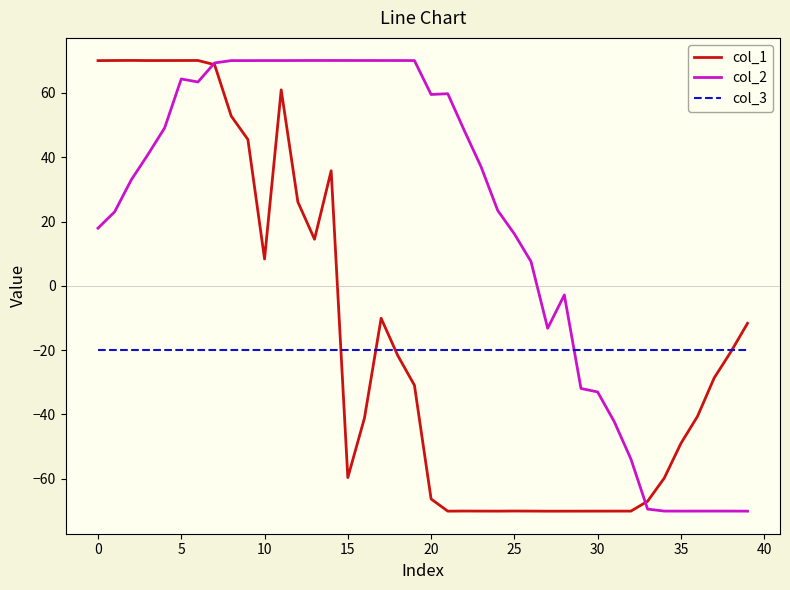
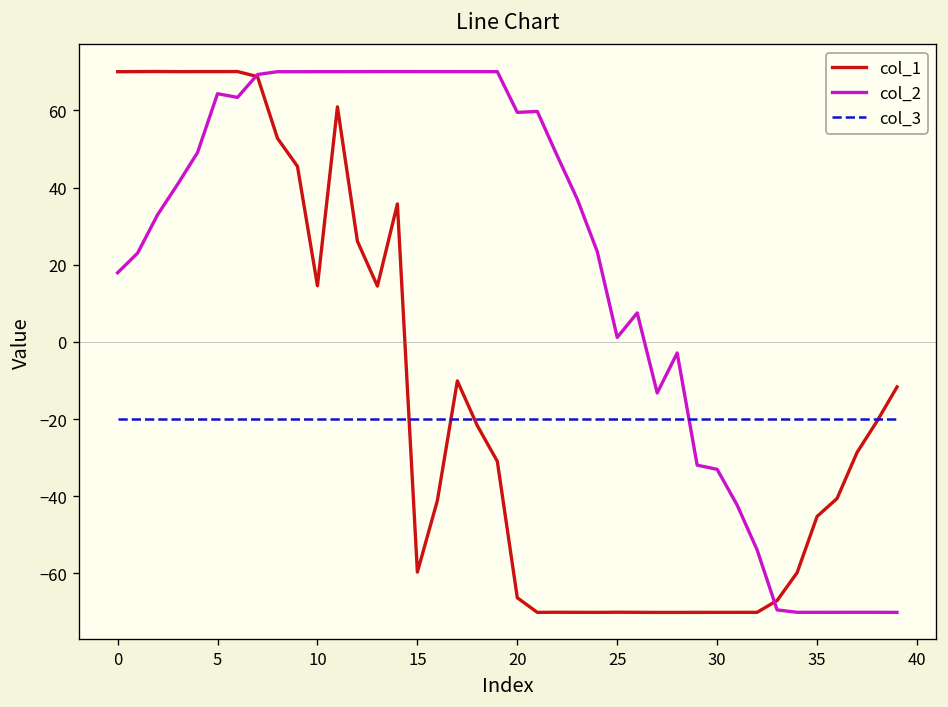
col_1, 10: 8 -> 15
col_2, 25: 16 -> 1
col_1, 35: -49 -> -45
